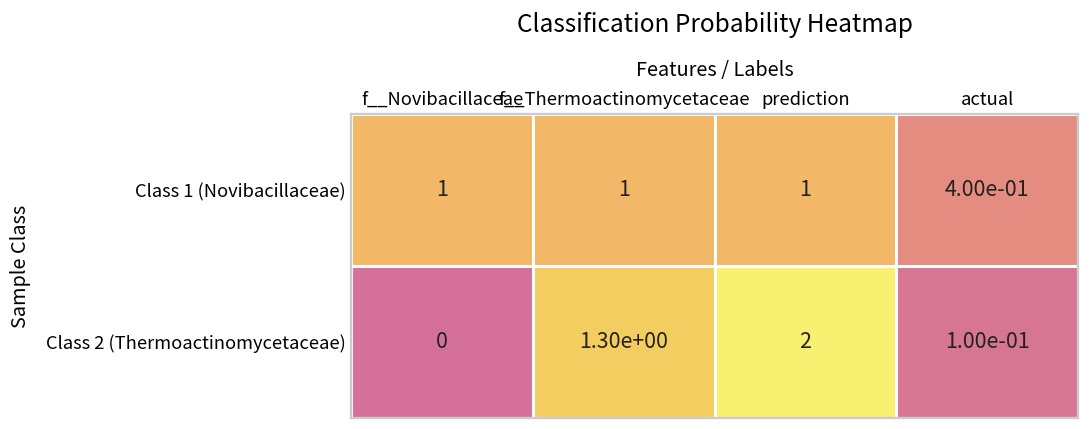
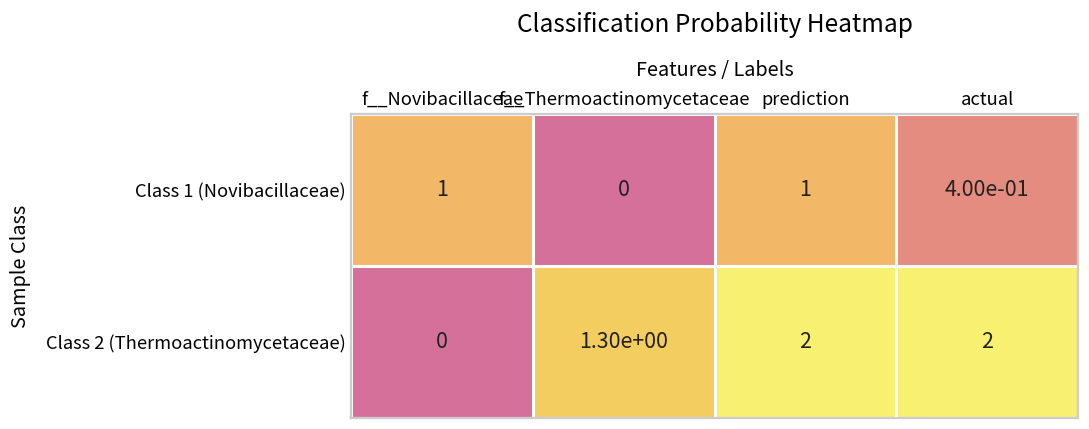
Class 1 (Novibacillaceae), f__Thermoactinomycetaceae: 1 -> 0
Class 2 (Thermoactinomycetaceae), actual: 1.00e-01 -> 2
